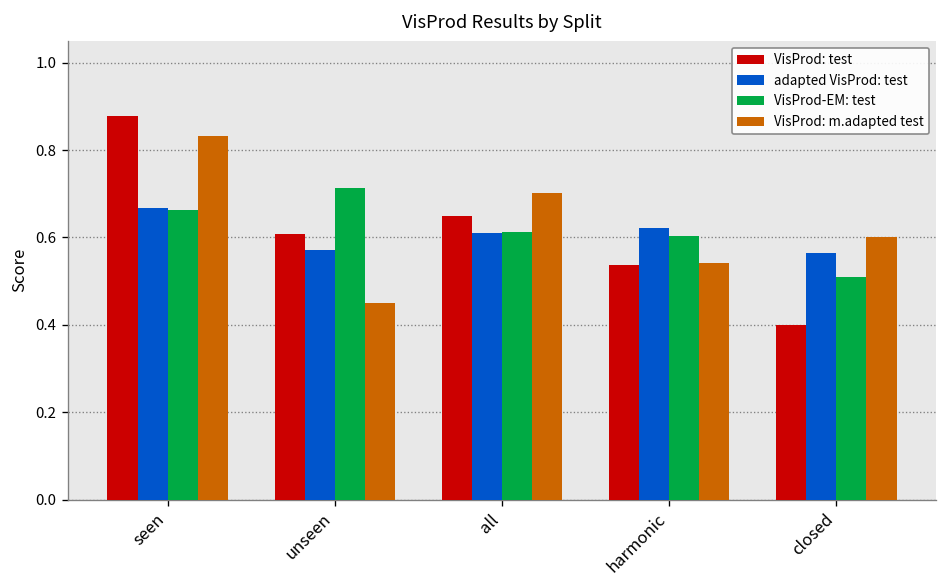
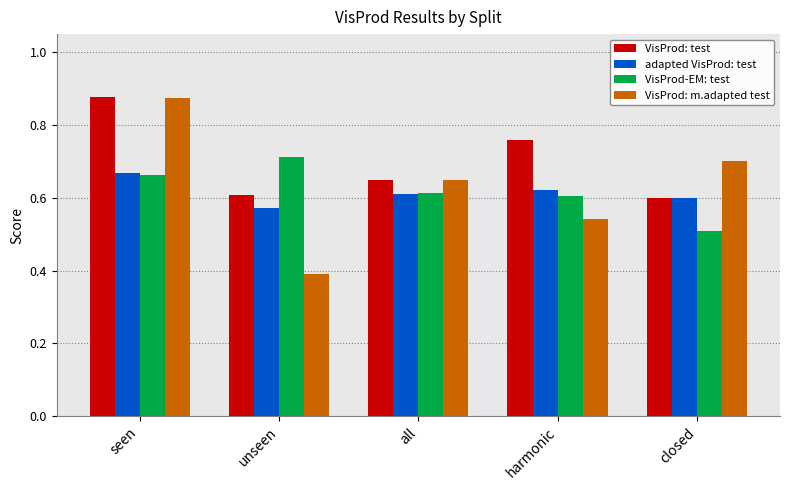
VisProd: m.adapted test, seen: 0.83 -> 0.88
VisProd: m.adapted test, unseen: 0.45 -> 0.39
VisProd: m.adapted test, all: 0.70 -> 0.65
VisProd: test, harmonic: 0.54 -> 0.76
VisProd: test, closed: 0.4 -> 0.6
adapted VisProd: test, closed: 0.56 -> 0.60
VisProd: m.adapted test, closed: 0.6 -> 0.7
